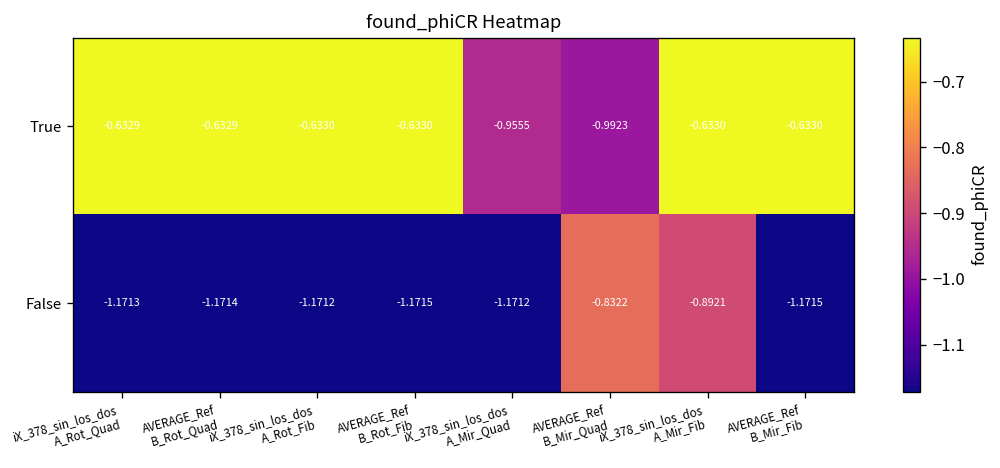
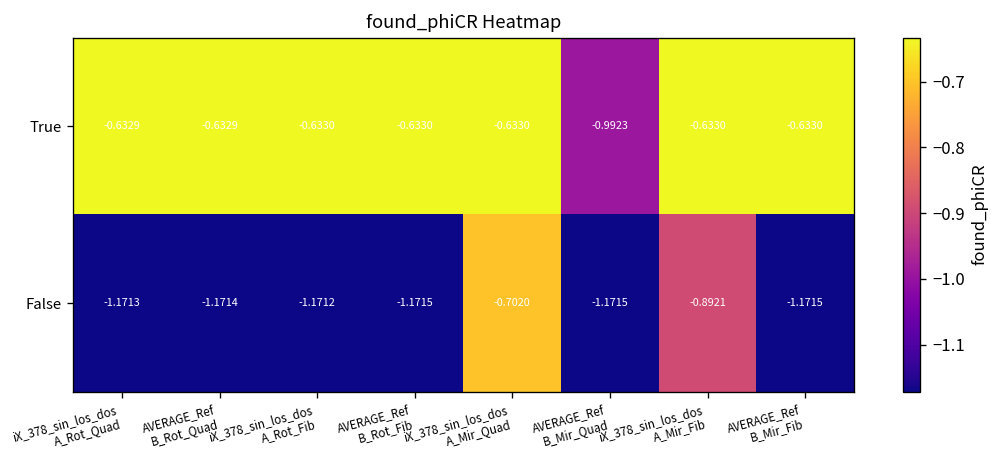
True, iX_378_sin_los_dos A_Mir_Quad: -0.9555 -> -0.6330
False, iX_378_sin_los_dos A_Mir_Quad: -1.1712 -> -0.7020
False, AVERAGE_Ref B_Mir_Quad: -0.8322 -> -1.1715
